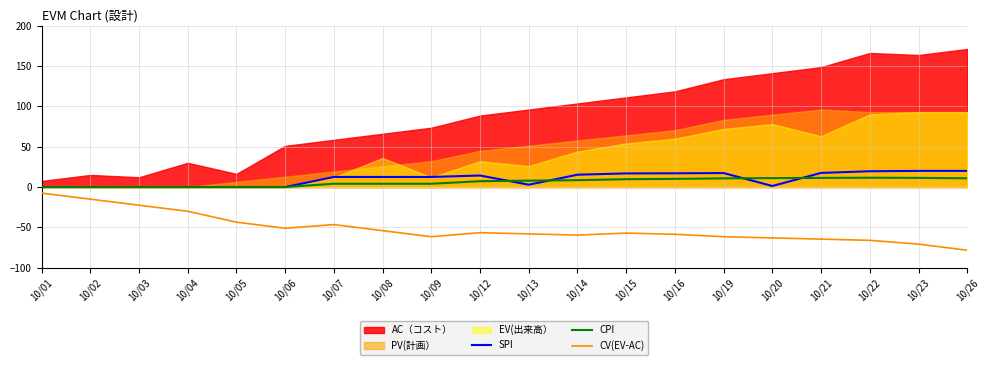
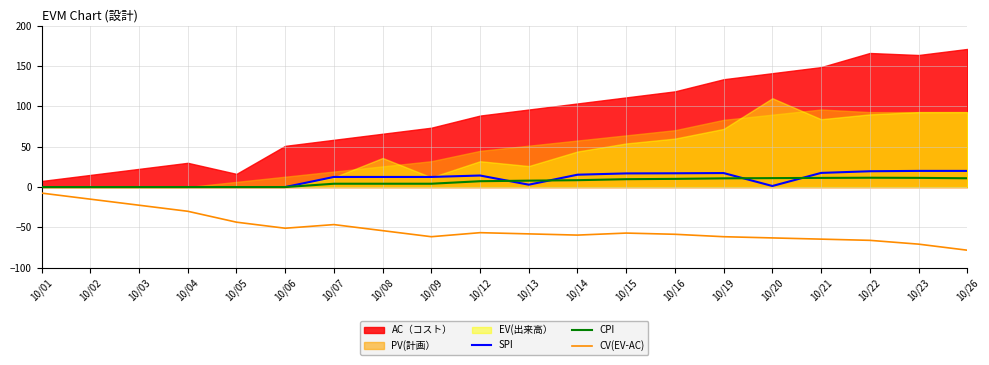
AC（コスト）, 10/03: 10 -> 20
EV(出来高）, 10/20: 80 -> 110
EV(出来高）, 10/21: 60 -> 80
